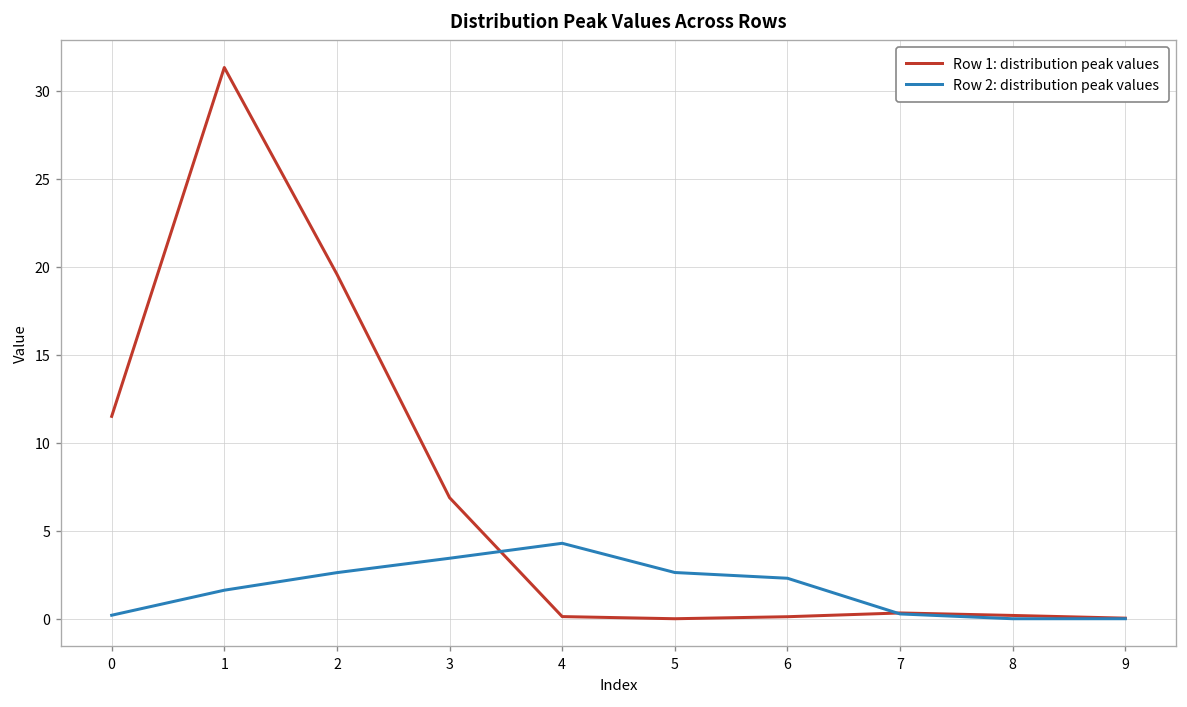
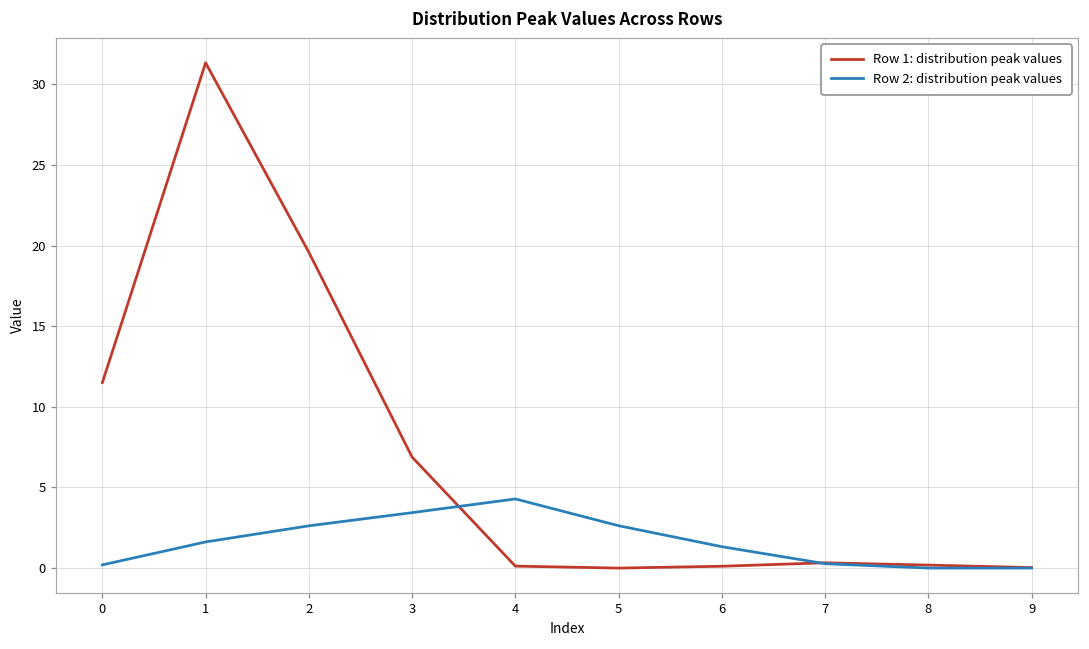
Row 2: distribution peak values, 6: 2.3 -> 1.3
